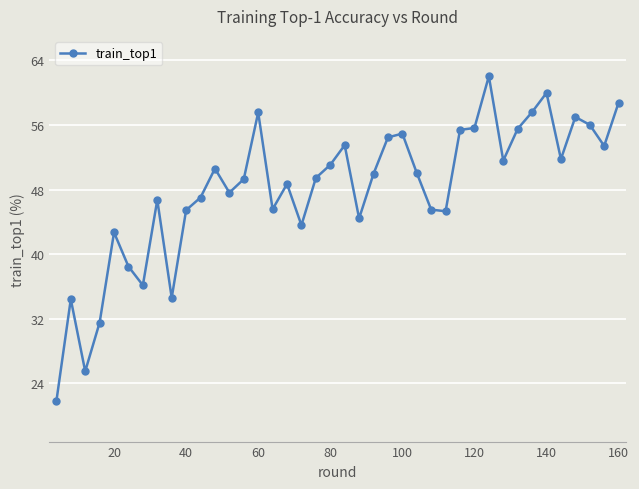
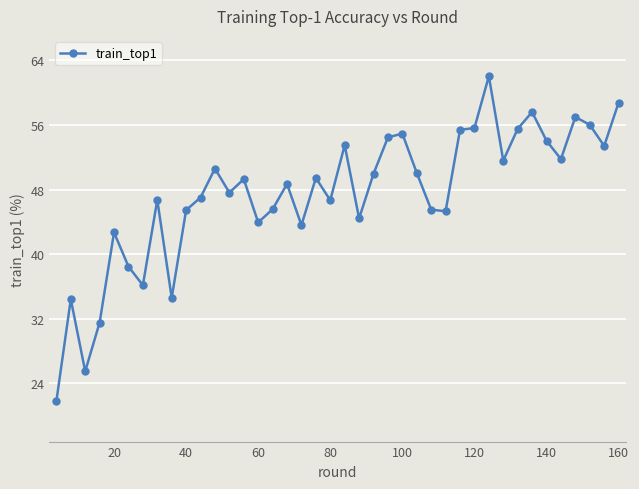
60: 58 -> 44
80: 51 -> 47
140: 60 -> 54
